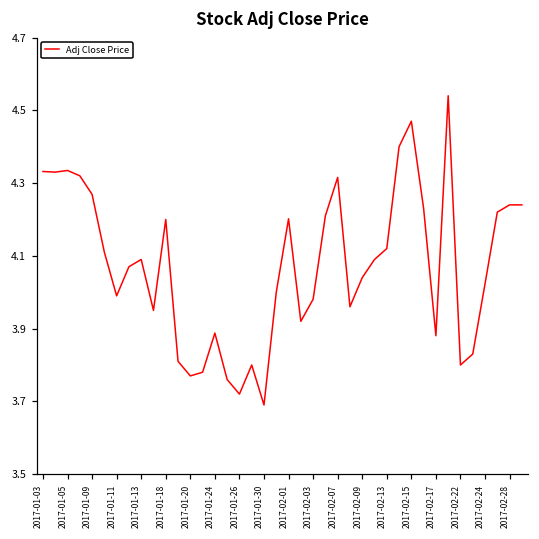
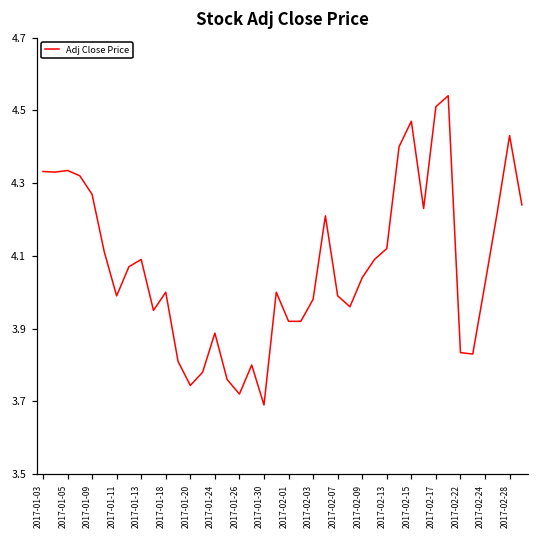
2017-01-18: 4.2 -> 4.0
2017-01-20: 3.77 -> 3.74
2017-02-01: 4.20 -> 3.92
2017-02-07: 4.32 -> 3.99
2017-02-17: 3.88 -> 4.51
2017-02-22: 3.80 -> 3.83
2017-02-28: 4.24 -> 4.43
